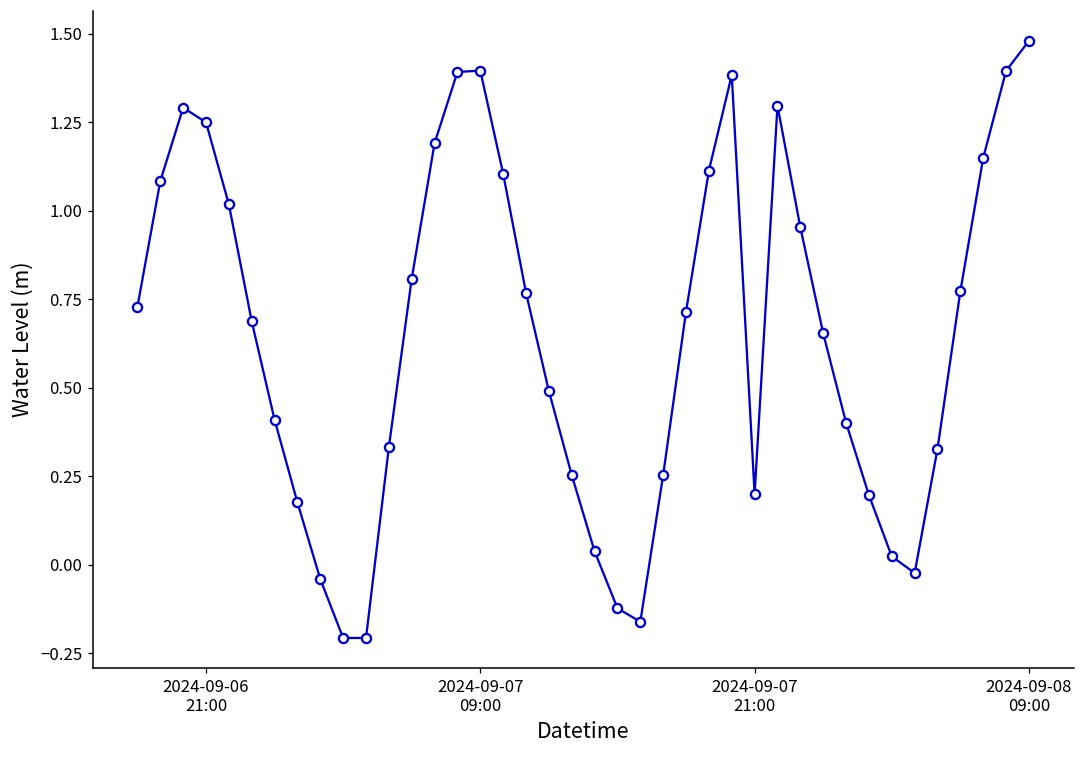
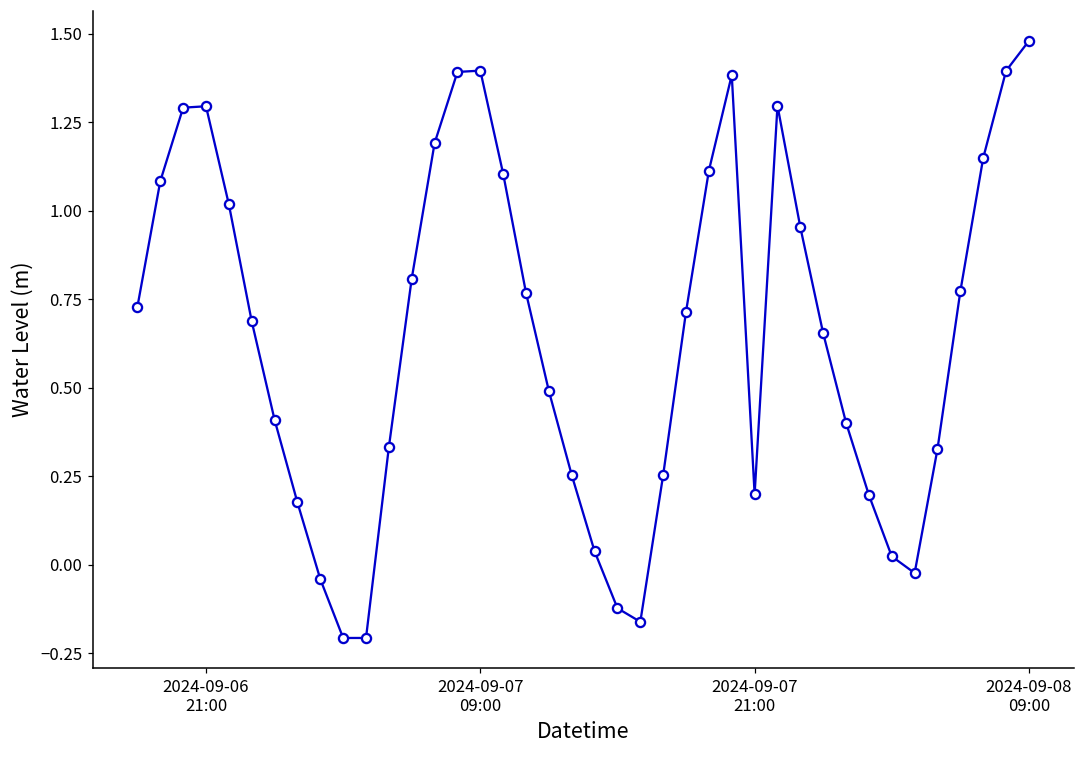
2024-09-06 21:00: 1.25 -> 1.29
